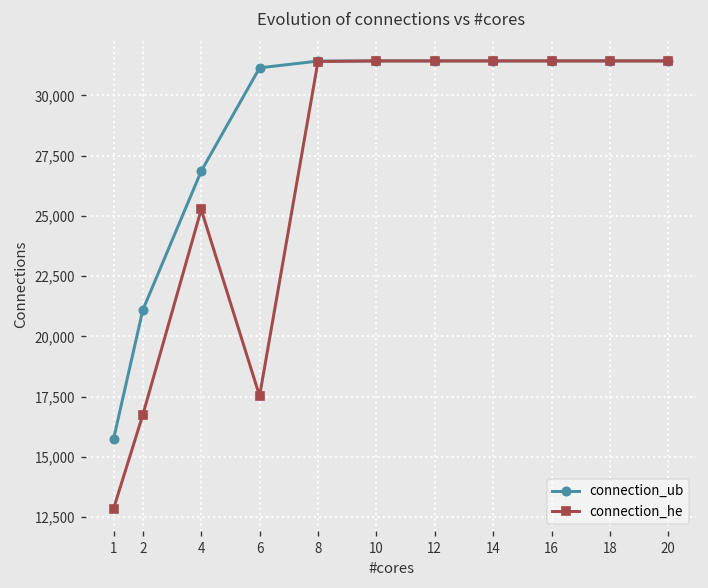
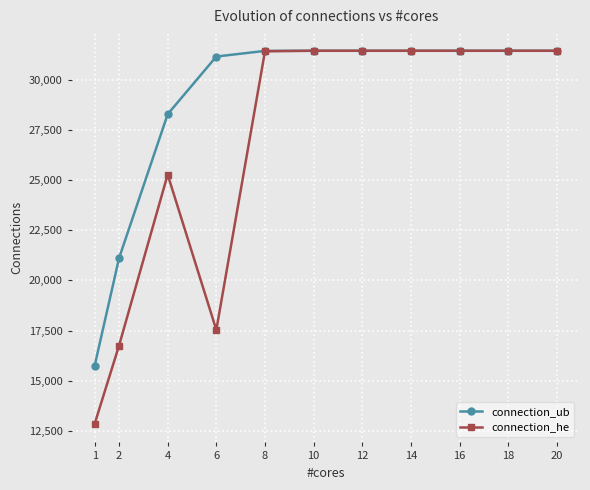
connection_ub, 4: 26,900 -> 28,300
